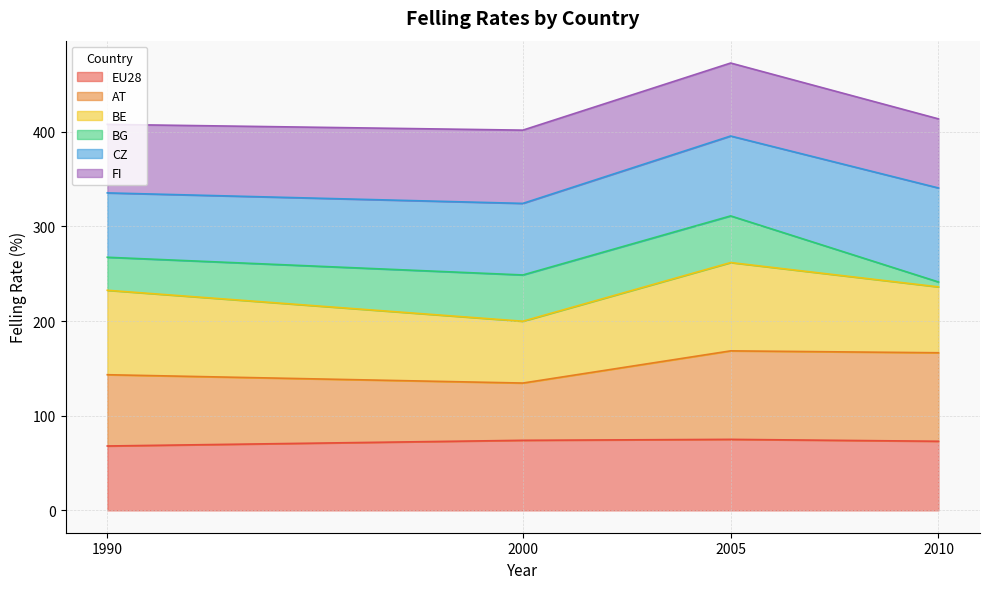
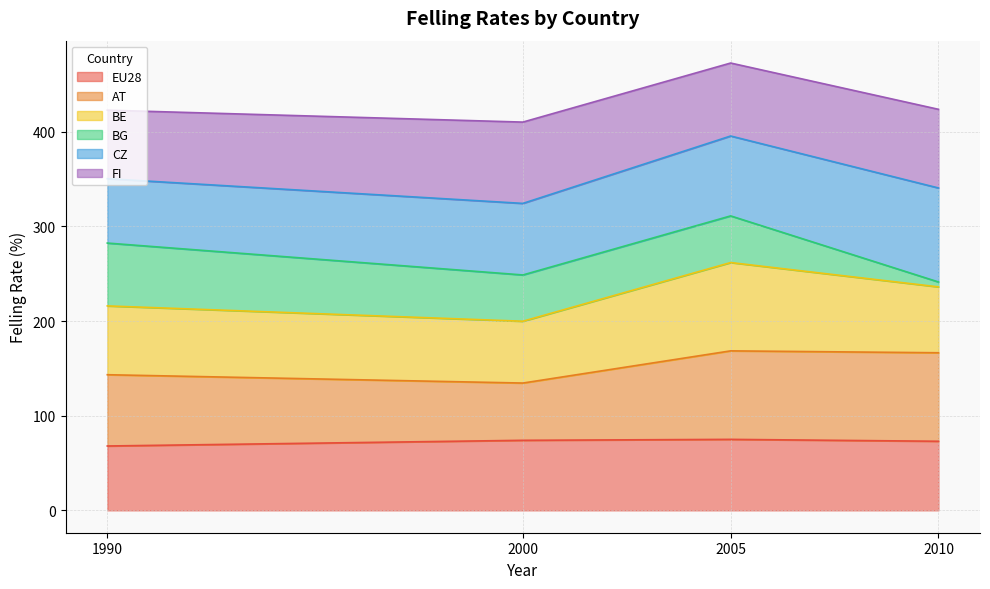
BE, 1990: 90 -> 70
BG, 1990: 30 -> 70
FI, 2000: 80 -> 90
FI, 2010: 70 -> 80
